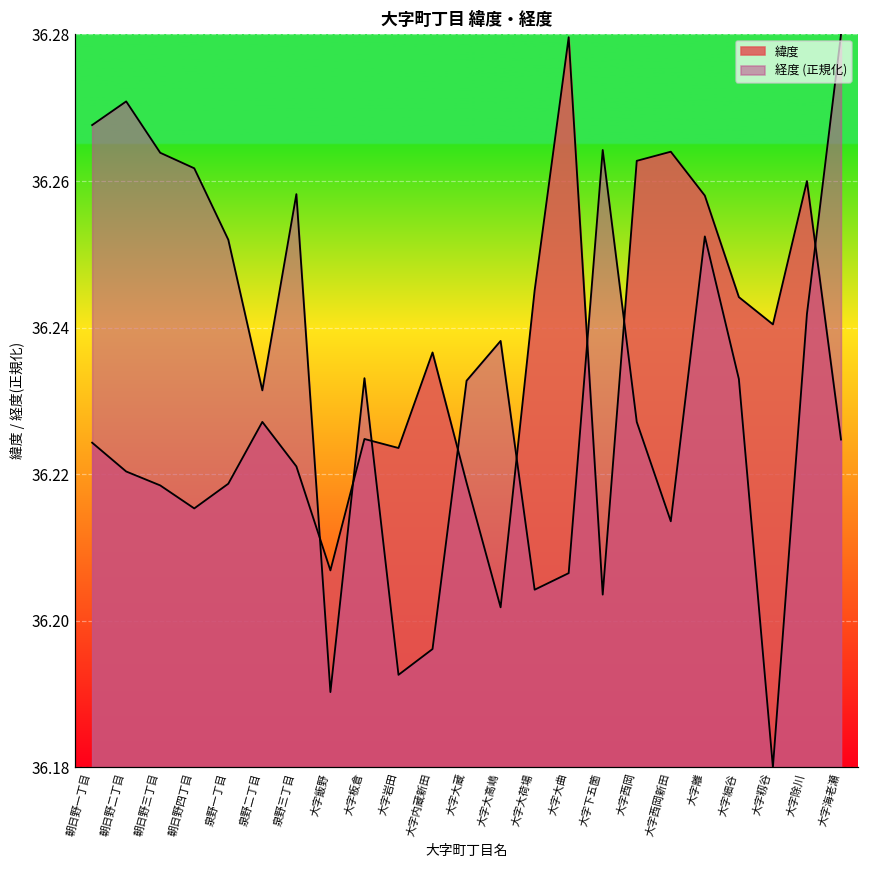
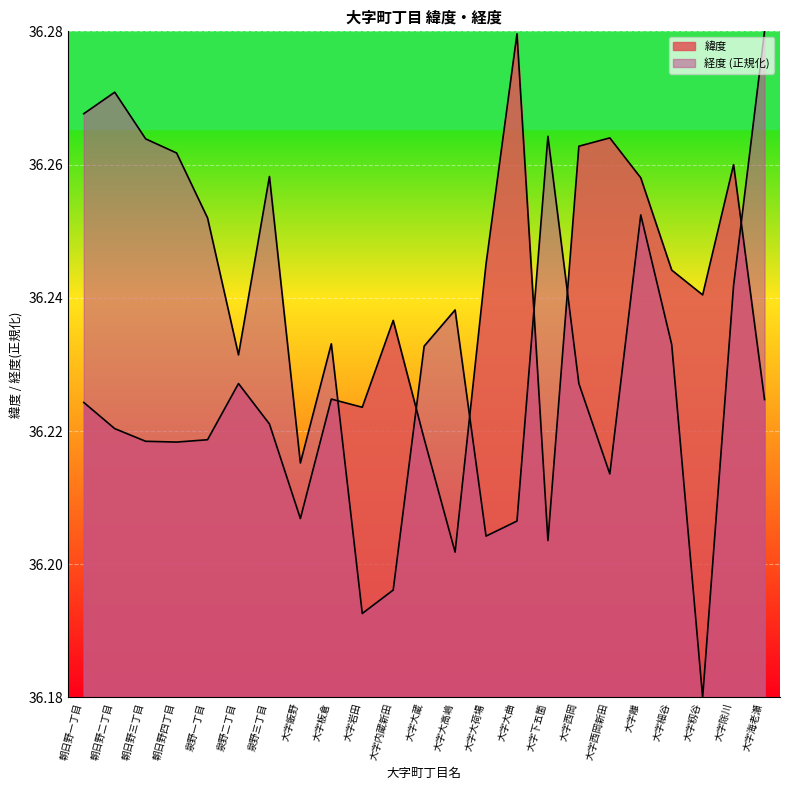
緯度, 朝日野四丁目: 36.215 -> 36.218
経度 (正規化), 大字飯野: 36.190 -> 36.215
